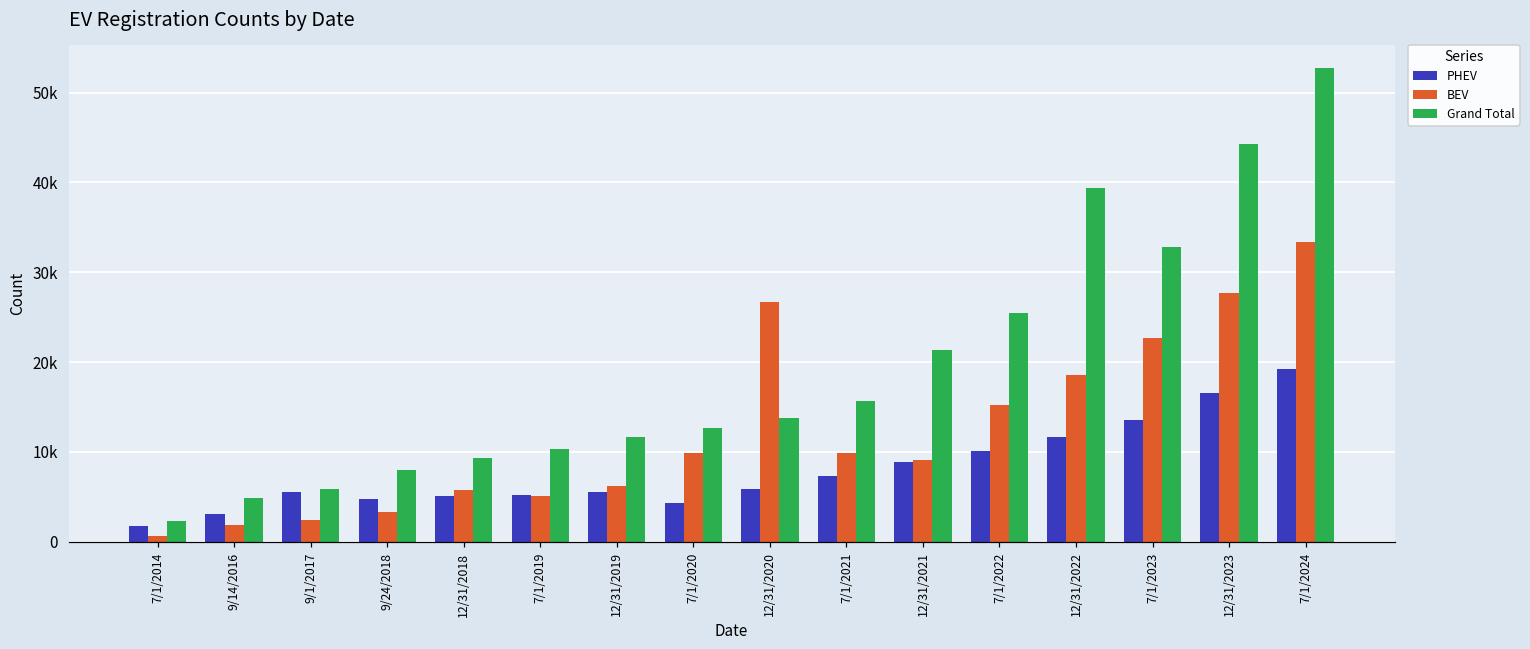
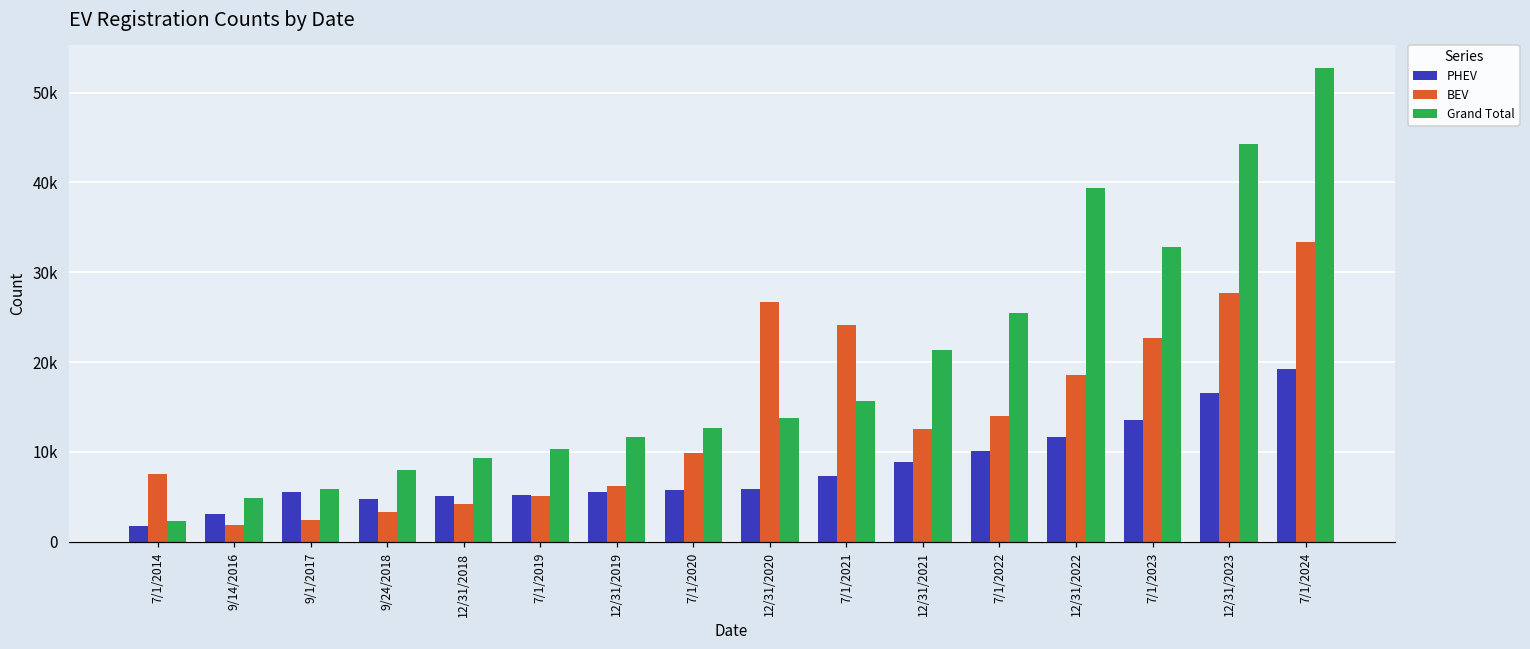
BEV, 7/1/2014: 1000 -> 7000
BEV, 12/31/2018: 6000 -> 4000
PHEV, 7/1/2020: 4000 -> 6000
BEV, 7/1/2021: 10000 -> 24000
BEV, 12/31/2021: 9000 -> 13000
BEV, 7/1/2022: 15000 -> 14000
